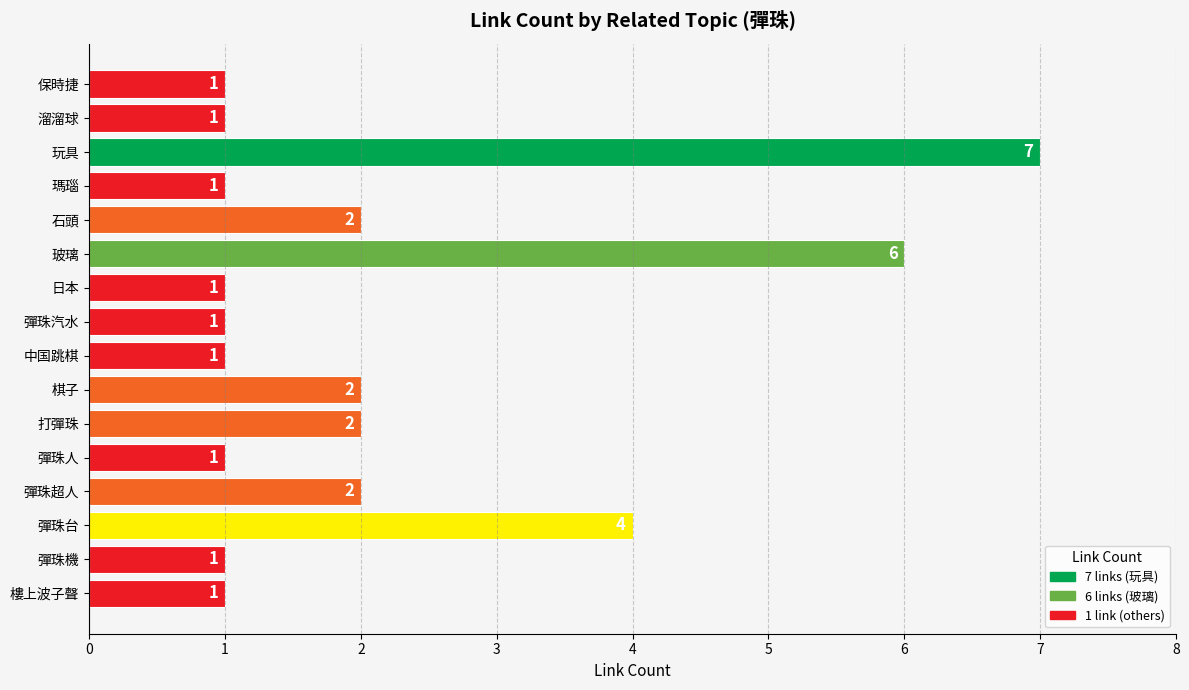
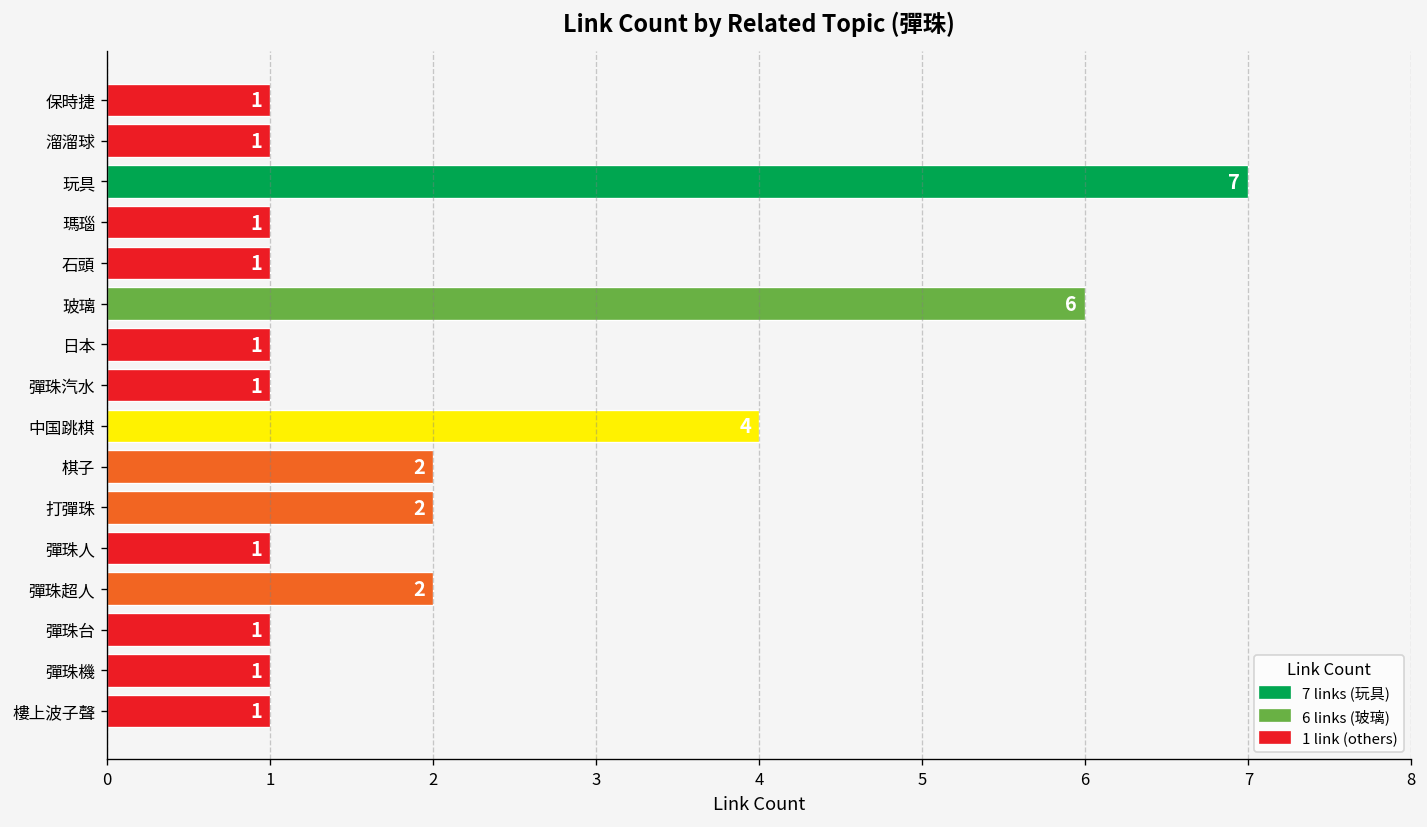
石頭: 2 -> 1
中国跳棋: 1 -> 4
彈珠台: 4 -> 1
